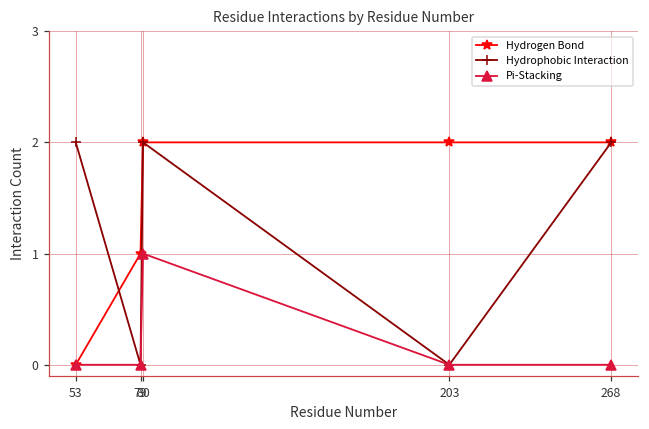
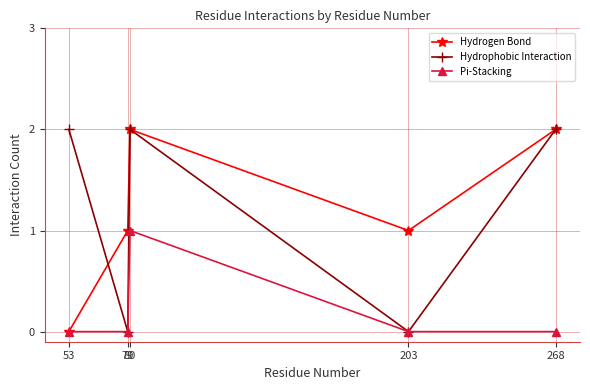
Hydrogen Bond, 203: 2 -> 1
